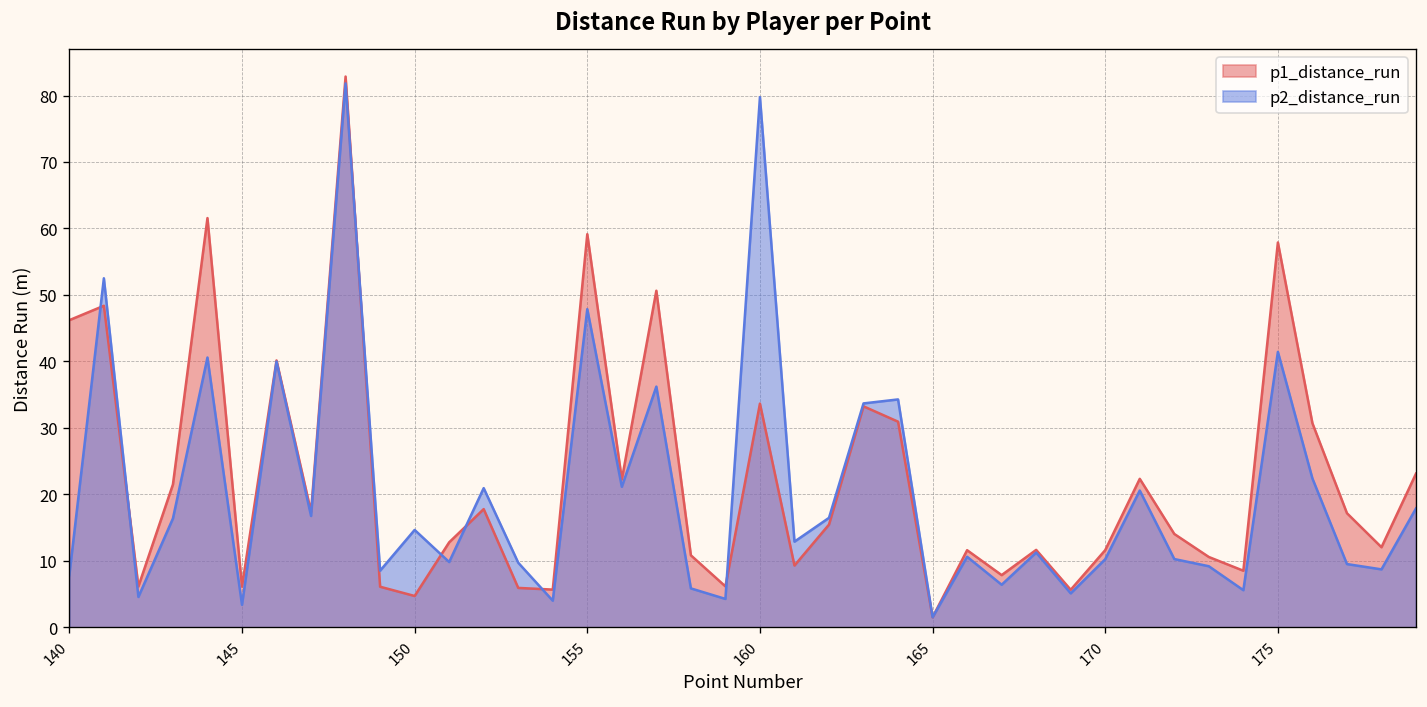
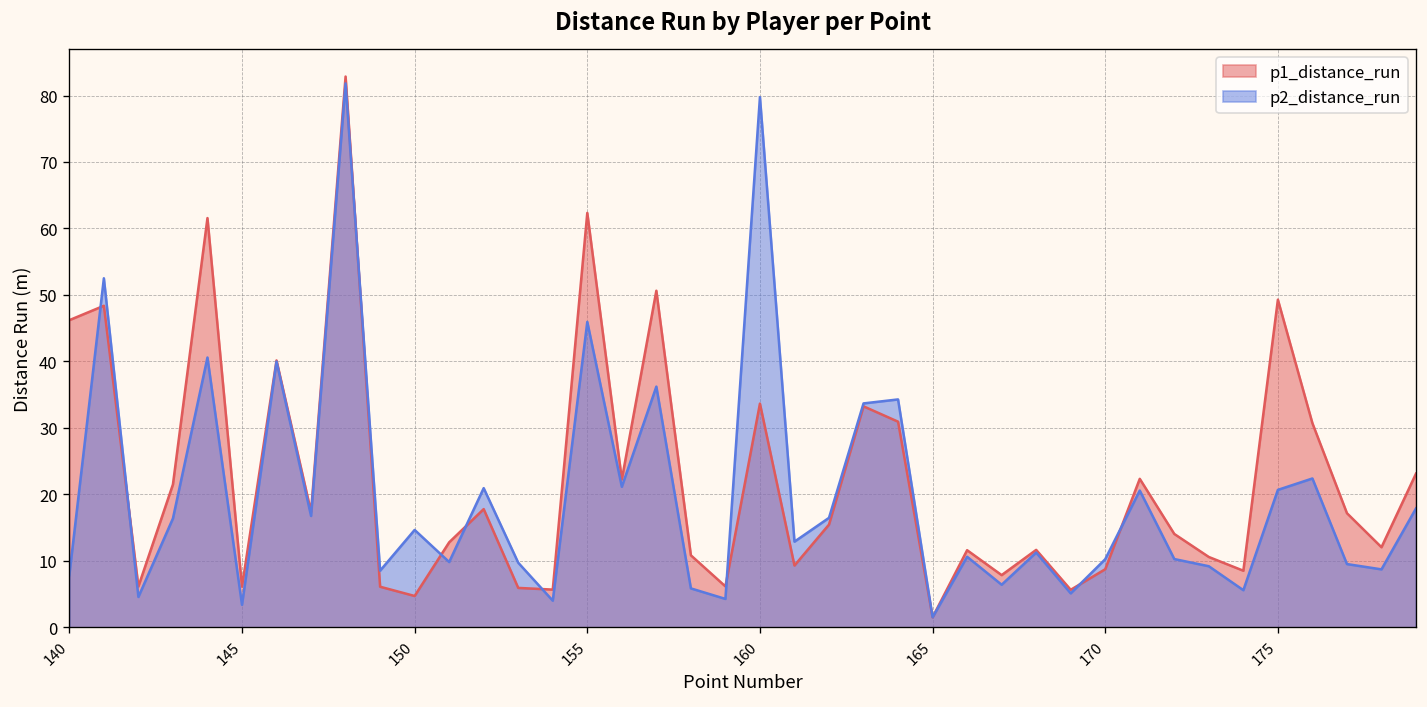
p1_distance_run, 155: 59 -> 62
p2_distance_run, 155: 48 -> 46
p1_distance_run, 170: 12 -> 9
p1_distance_run, 175: 58 -> 49
p2_distance_run, 175: 41 -> 21
